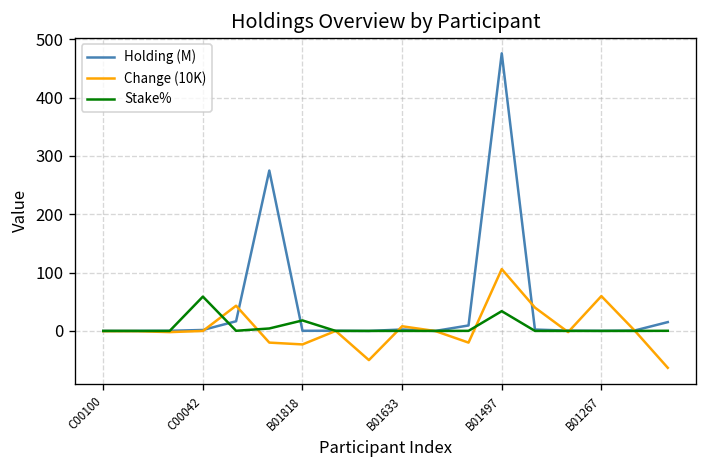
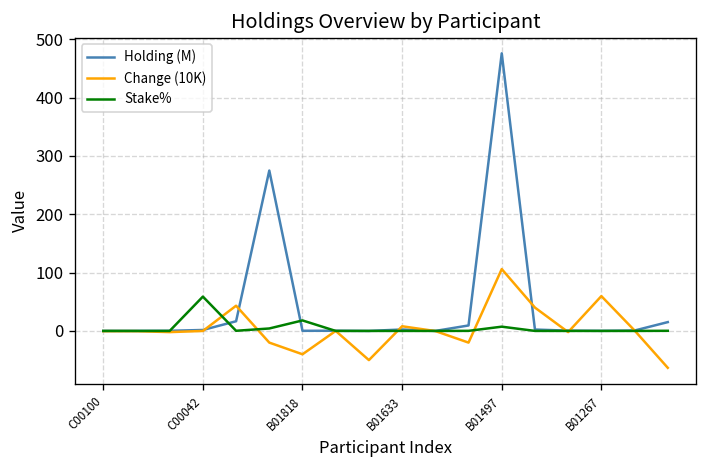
Change (10K), B01818: -20 -> -40
Stake%, B01497: 30 -> 10
